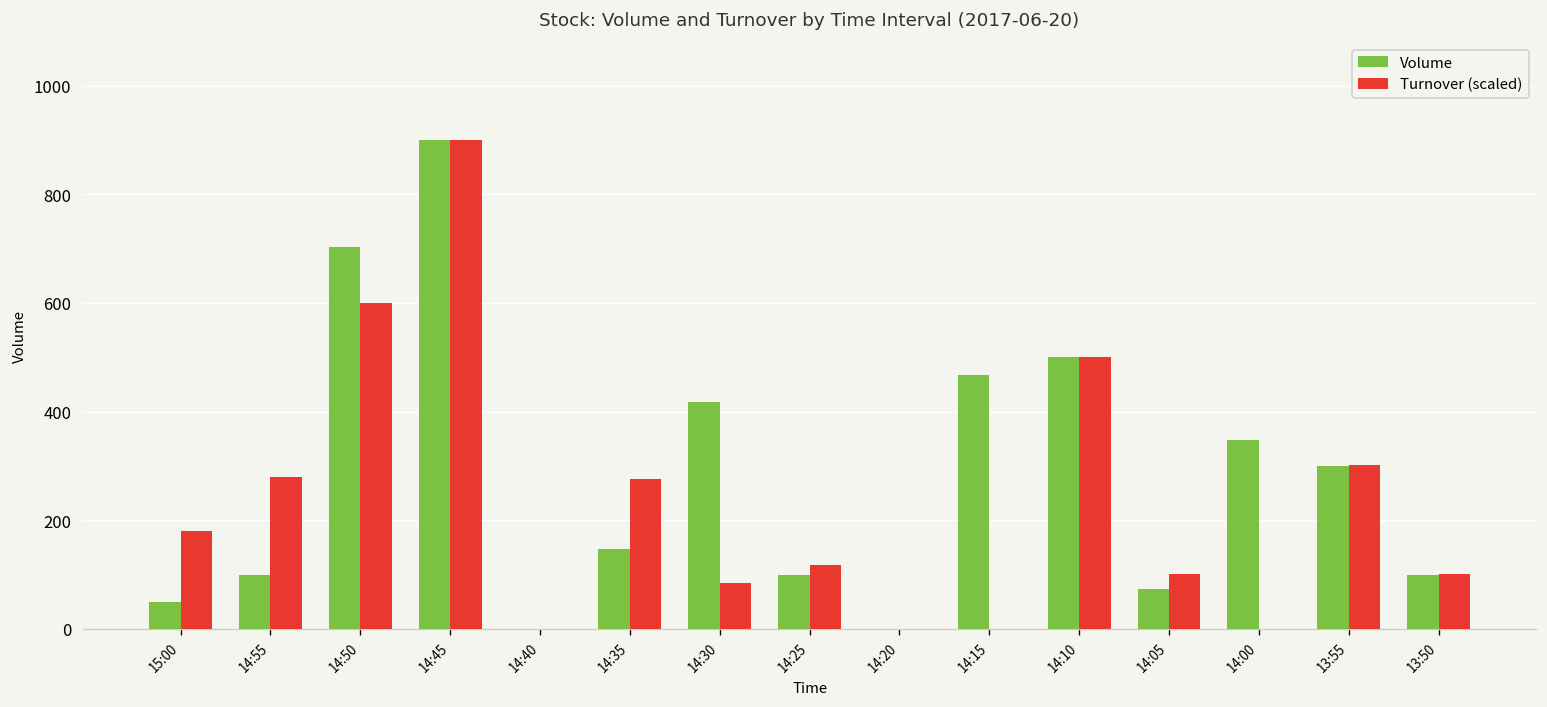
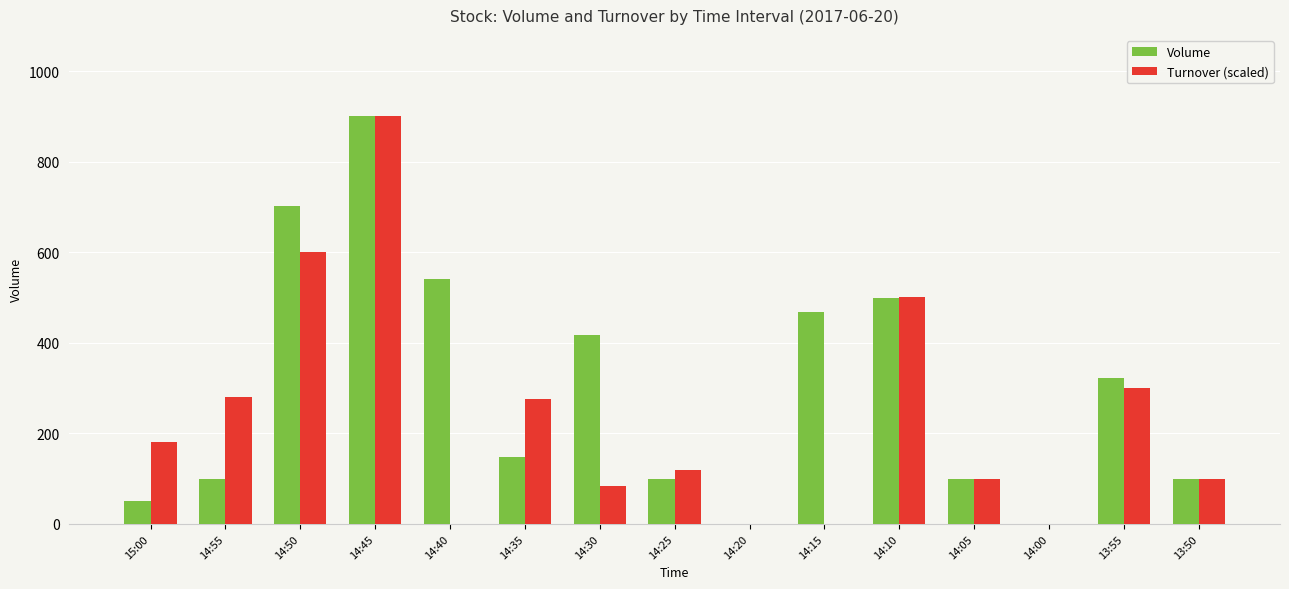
Volume, 14:40: 0 -> 540
Volume, 14:05: 70 -> 100
Volume, 14:00: 350 -> 0
Volume, 13:55: 300 -> 320
